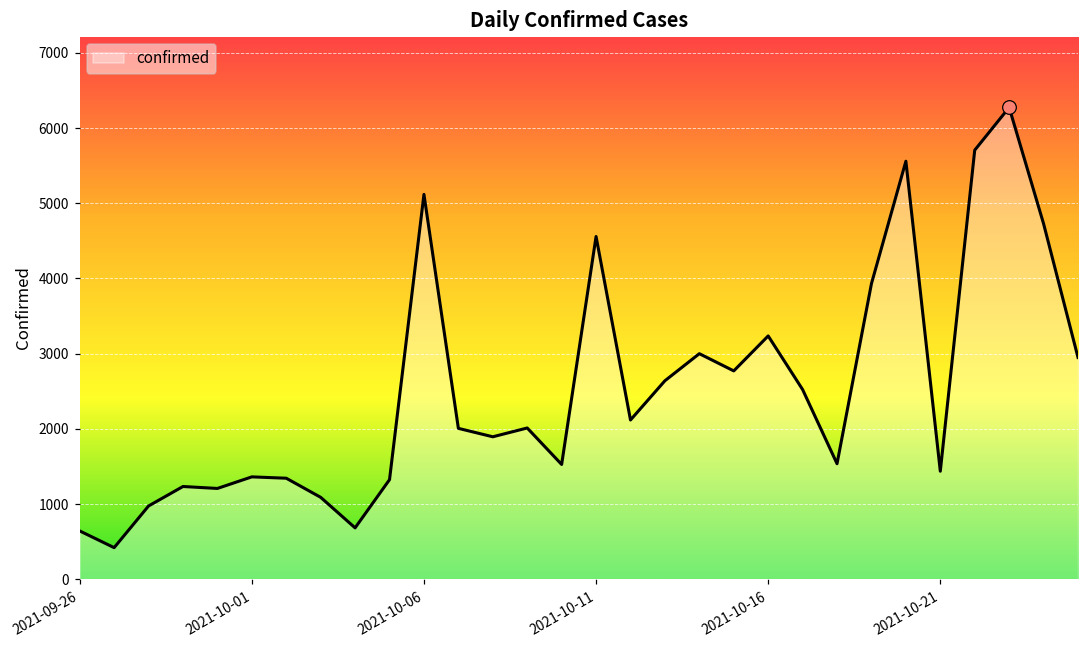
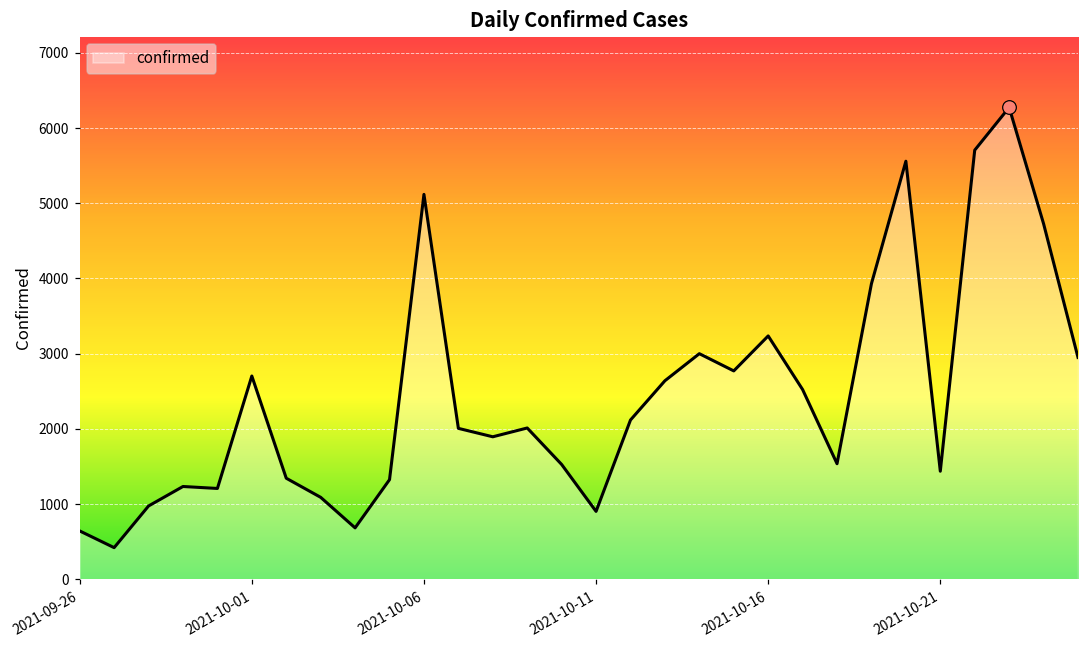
confirmed, 2021-10-01: 1400 -> 2700
confirmed, 2021-10-11: 4600 -> 900
